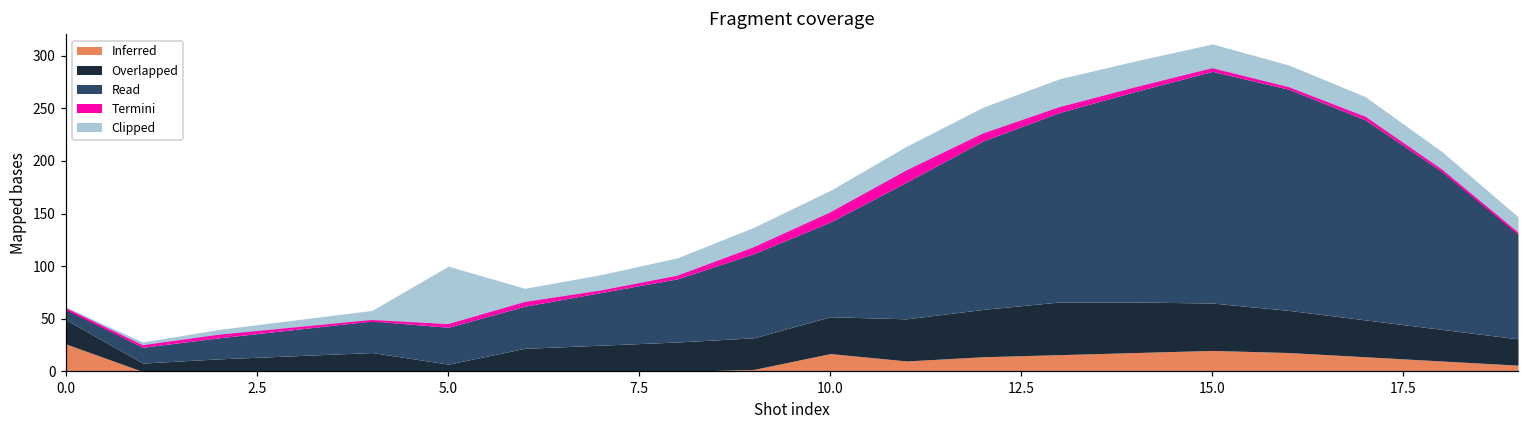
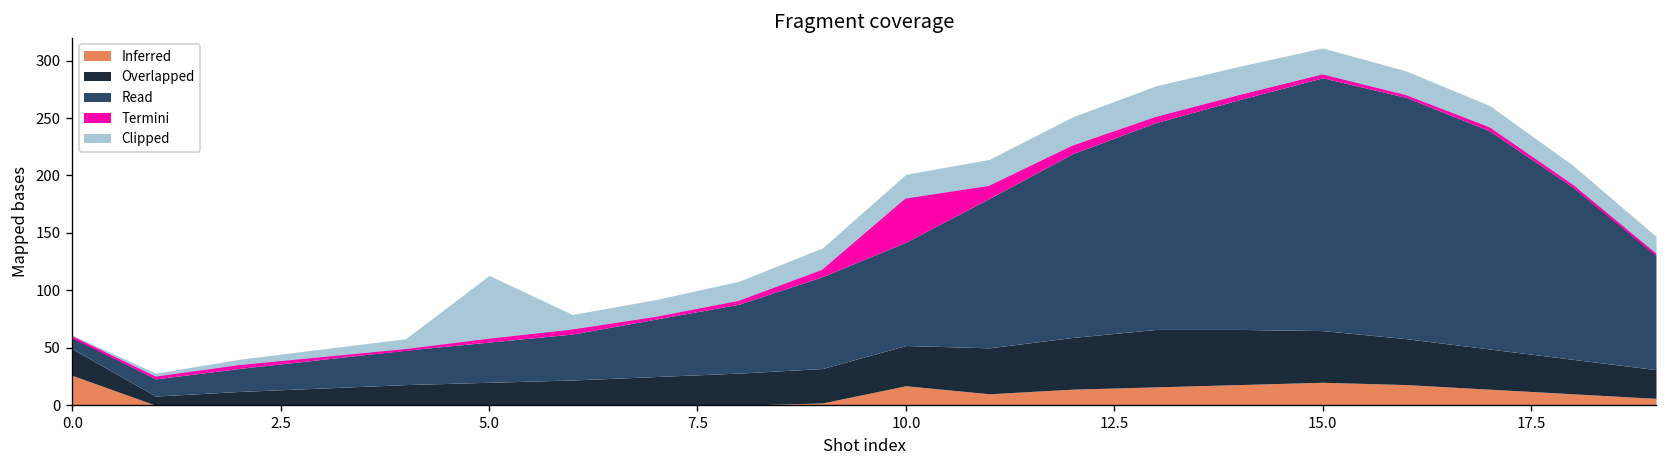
Overlapped, 5.0: 10 -> 20
Termini, 10.0: 10 -> 40
